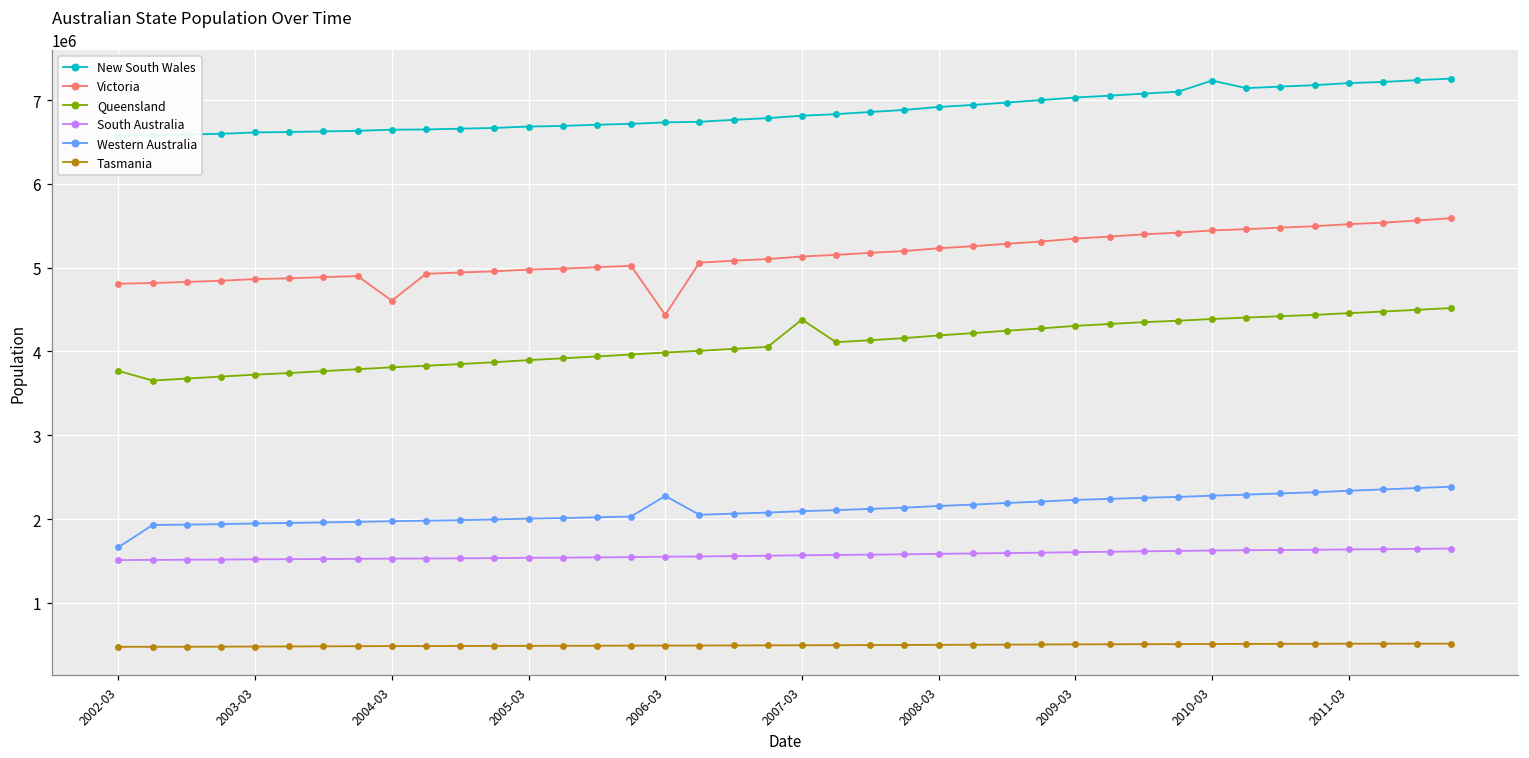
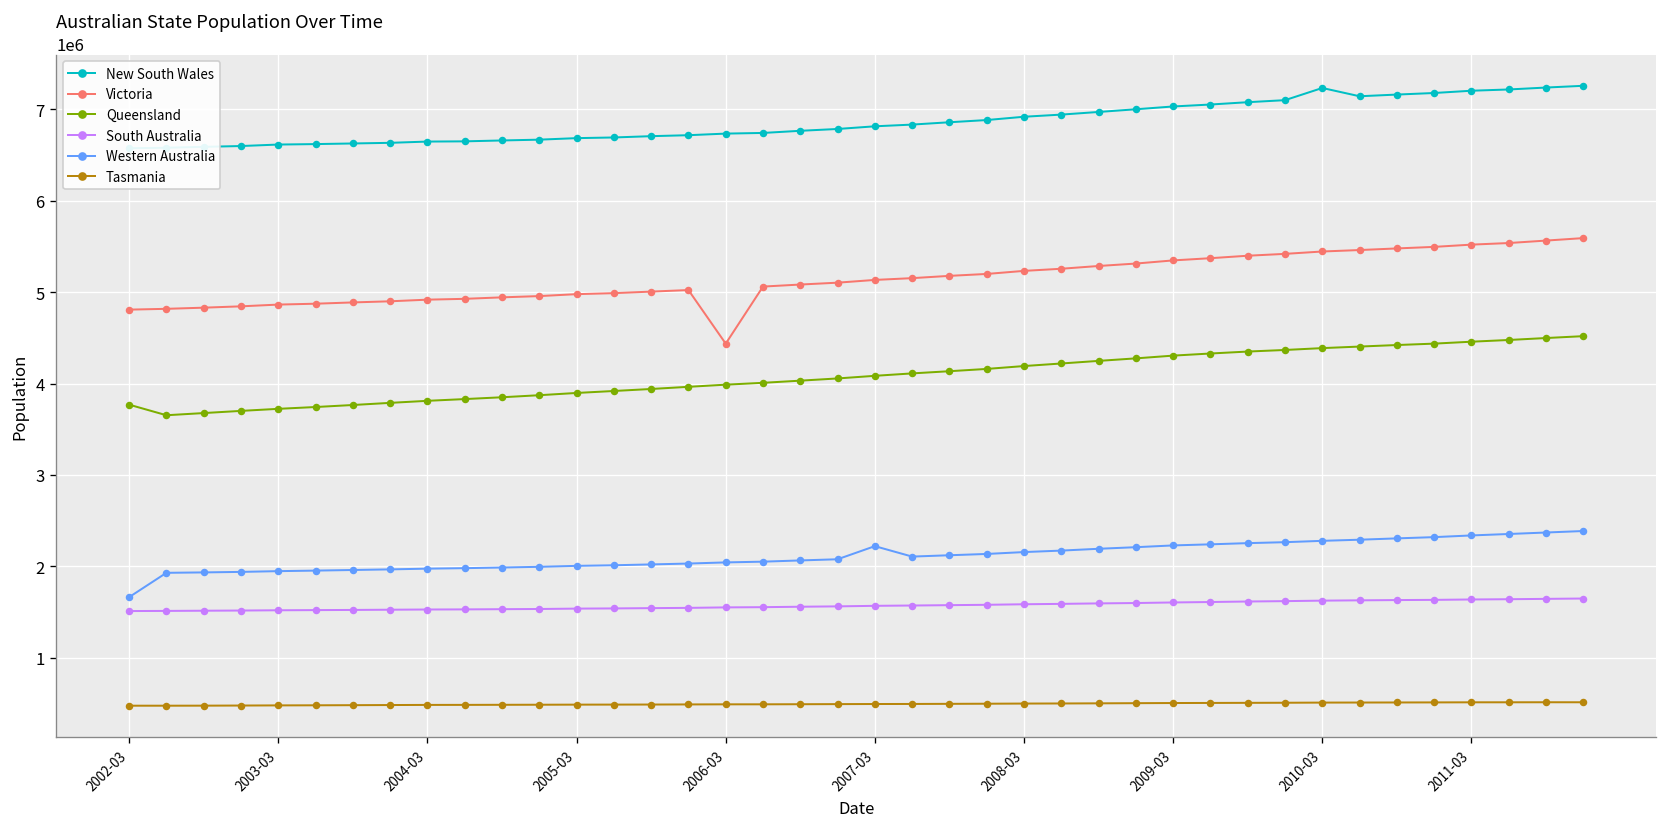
Victoria, 2004-03: 4600000 -> 4900000
Western Australia, 2006-03: 2300000 -> 2000000
Queensland, 2007-03: 4400000 -> 4100000
Western Australia, 2007-03: 2100000 -> 2200000
